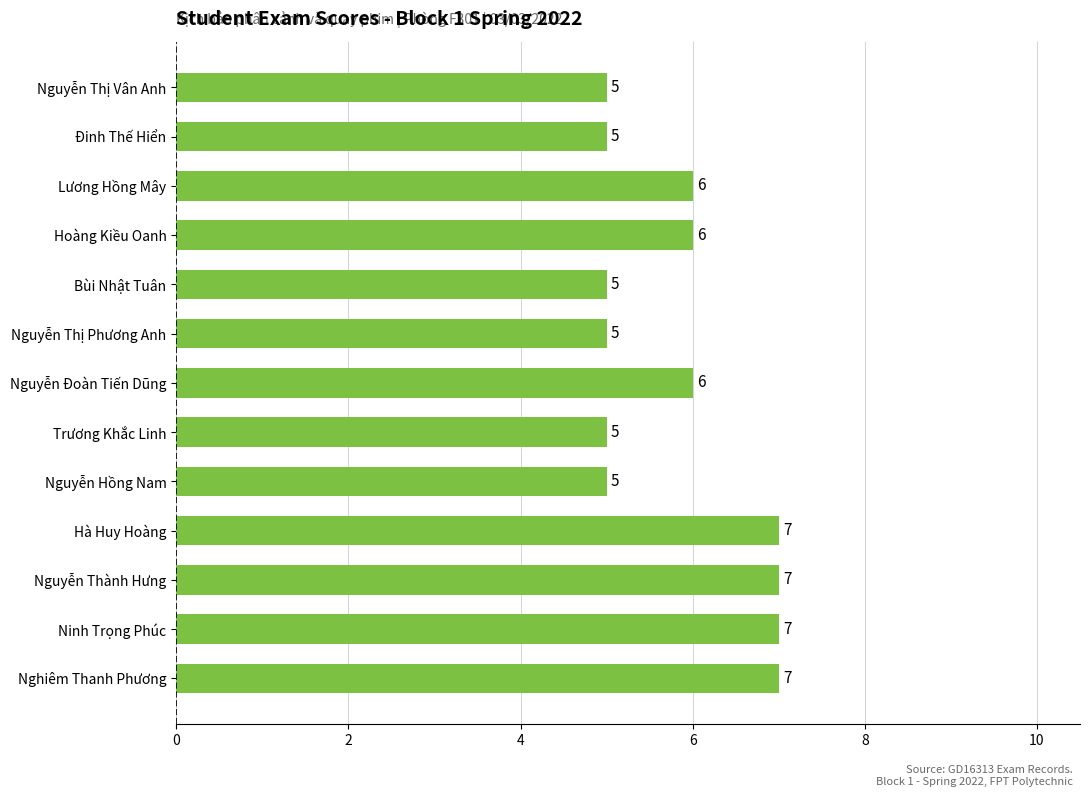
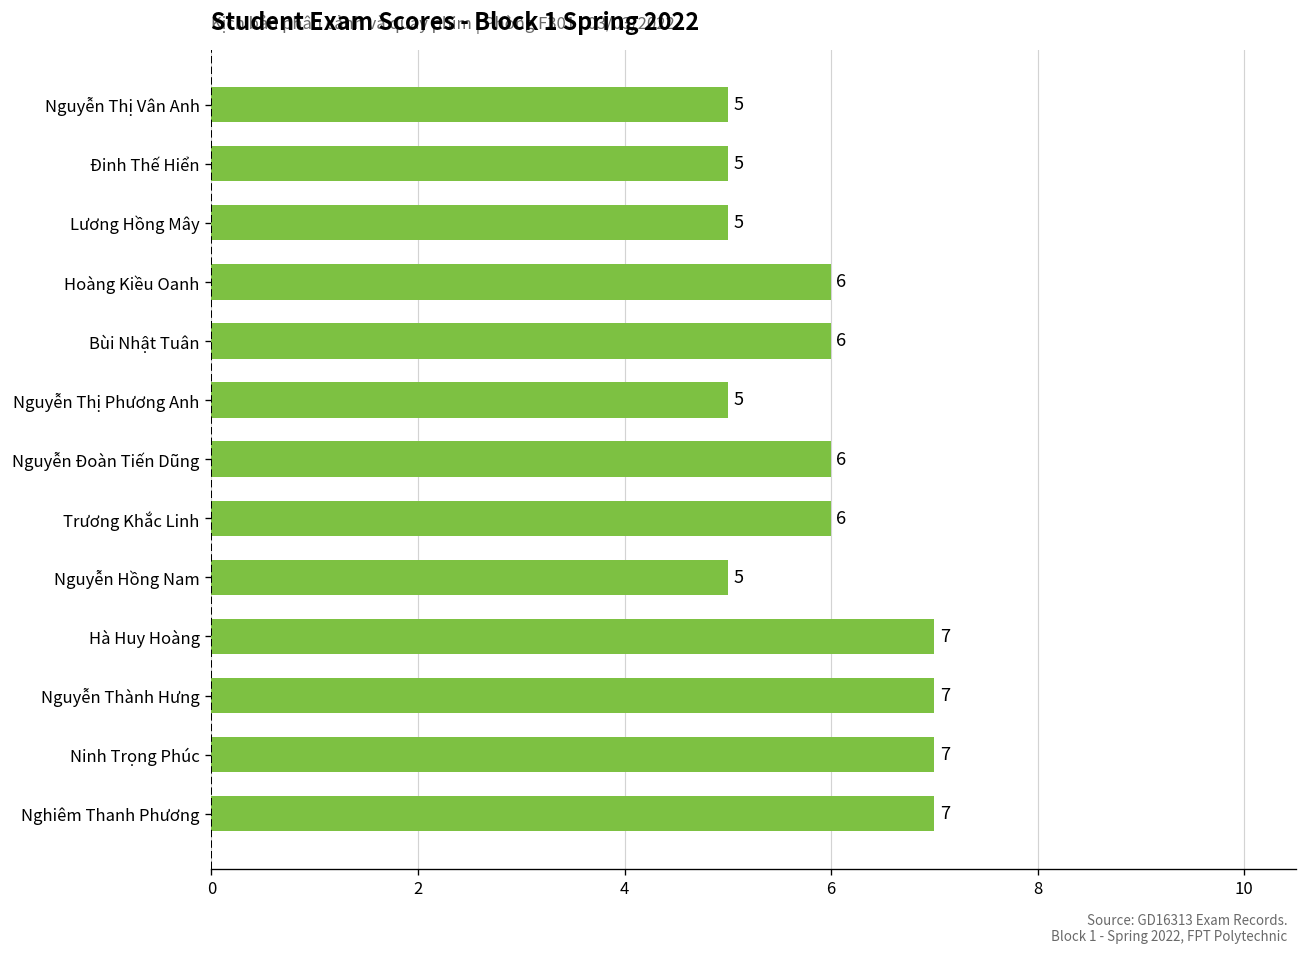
Lương Hồng Mây: 6 -> 5
Bùi Nhật Tuân: 5 -> 6
Trương Khắc Linh: 5 -> 6
